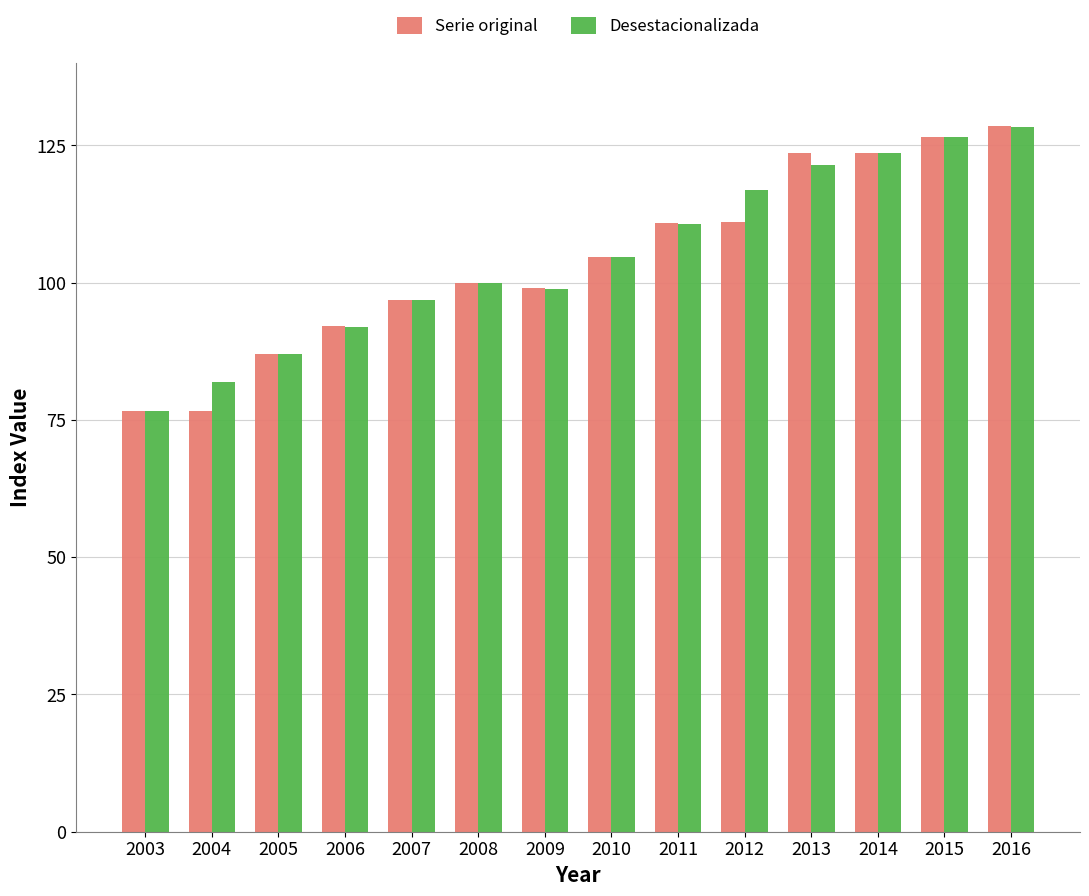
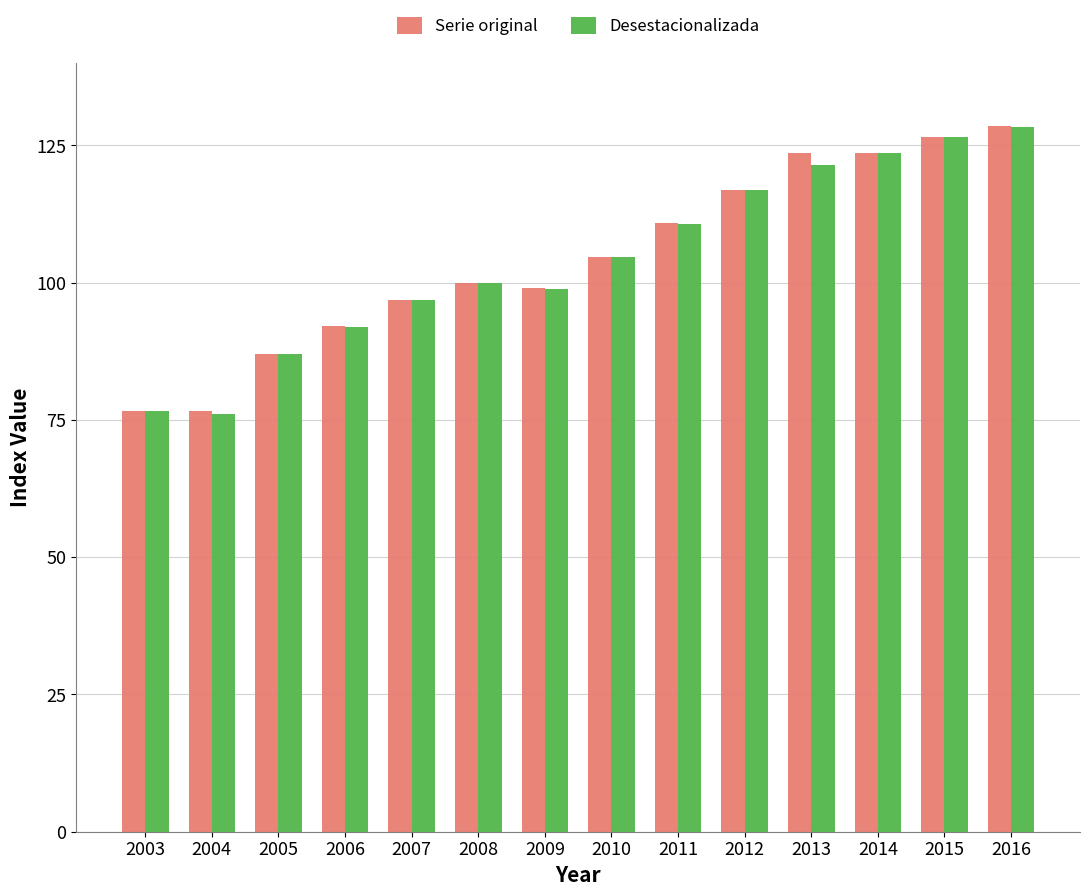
Desestacionalizada, 2004: 82 -> 76
Serie original, 2012: 111 -> 117
